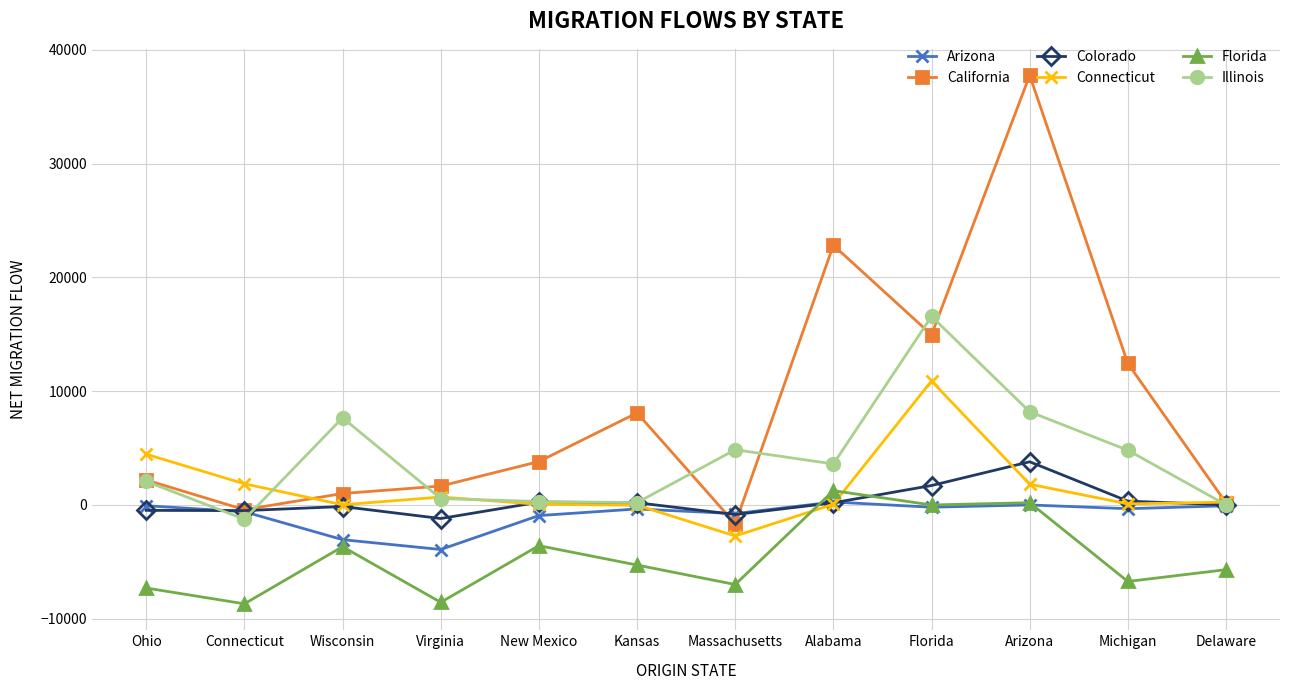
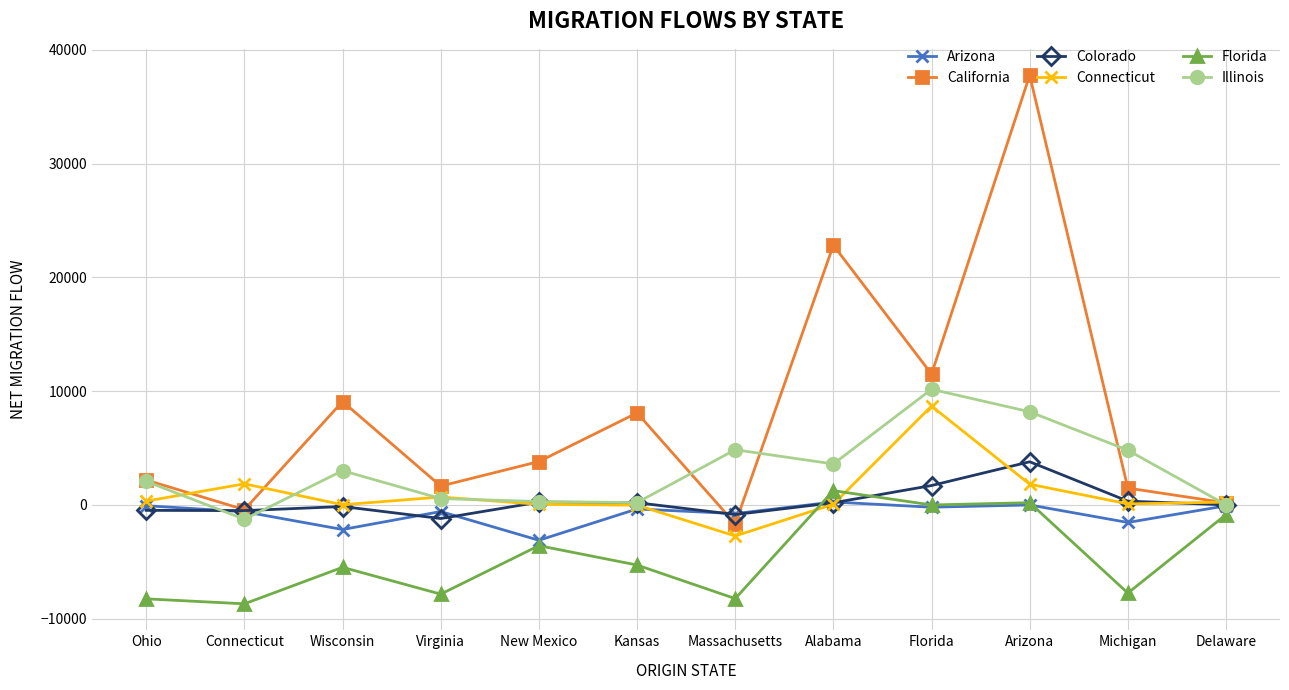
Connecticut, Ohio: 4500 -> 300
Florida, Ohio: -7300 -> -8300
Arizona, Wisconsin: -3100 -> -2200
California, Wisconsin: 1000 -> 9100
Florida, Wisconsin: -3700 -> -5500
Illinois, Wisconsin: 7700 -> 3000
Arizona, Virginia: -3900 -> -600
Florida, Virginia: -8600 -> -7800
Arizona, New Mexico: -900 -> -3100
Florida, Massachusetts: -7000 -> -8200
California, Florida: 15000 -> 11500
Connecticut, Florida: 10900 -> 8700
Illinois, Florida: 16600 -> 10200
Arizona, Michigan: -300 -> -1500
California, Michigan: 12400 -> 1500
Florida, Michigan: -6700 -> -7700
Florida, Delaware: -5700 -> -900
